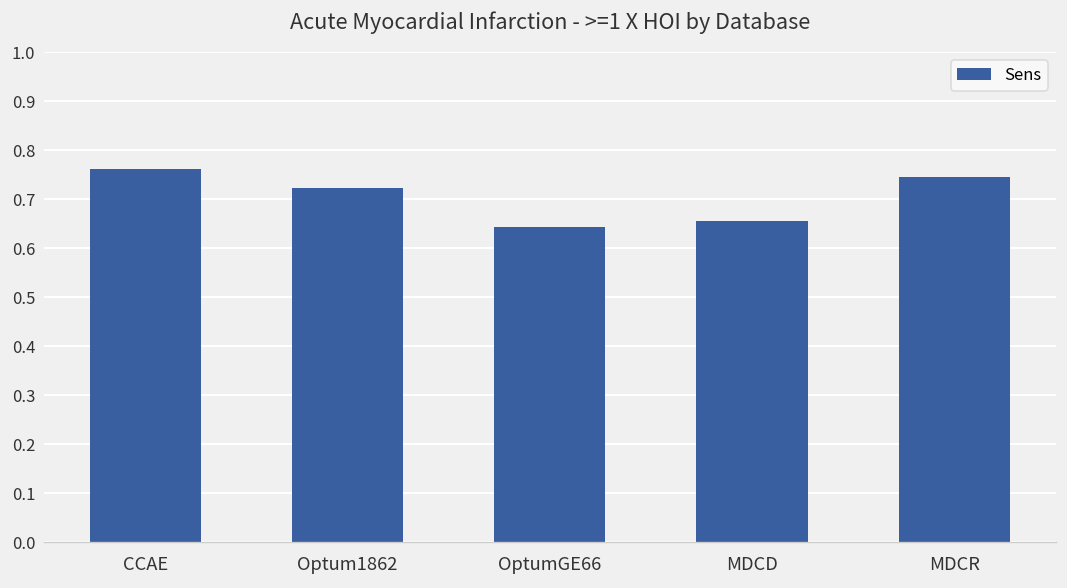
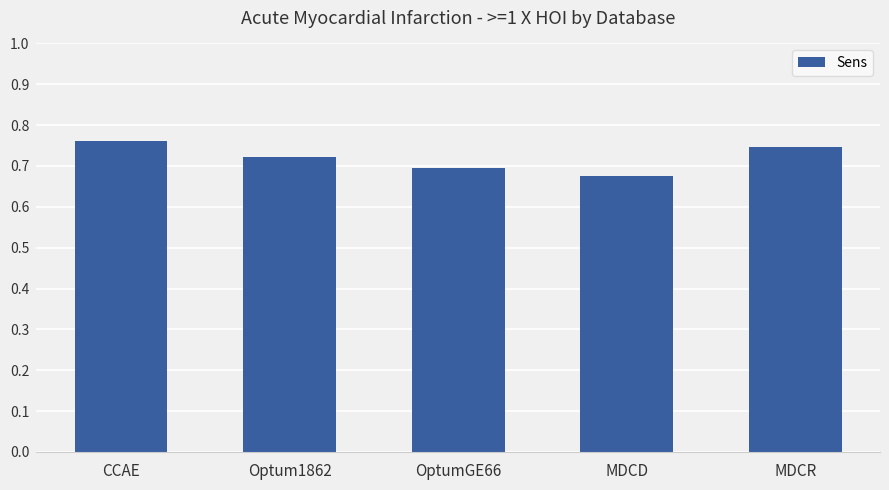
OptumGE66: 0.64 -> 0.70
MDCD: 0.66 -> 0.68
